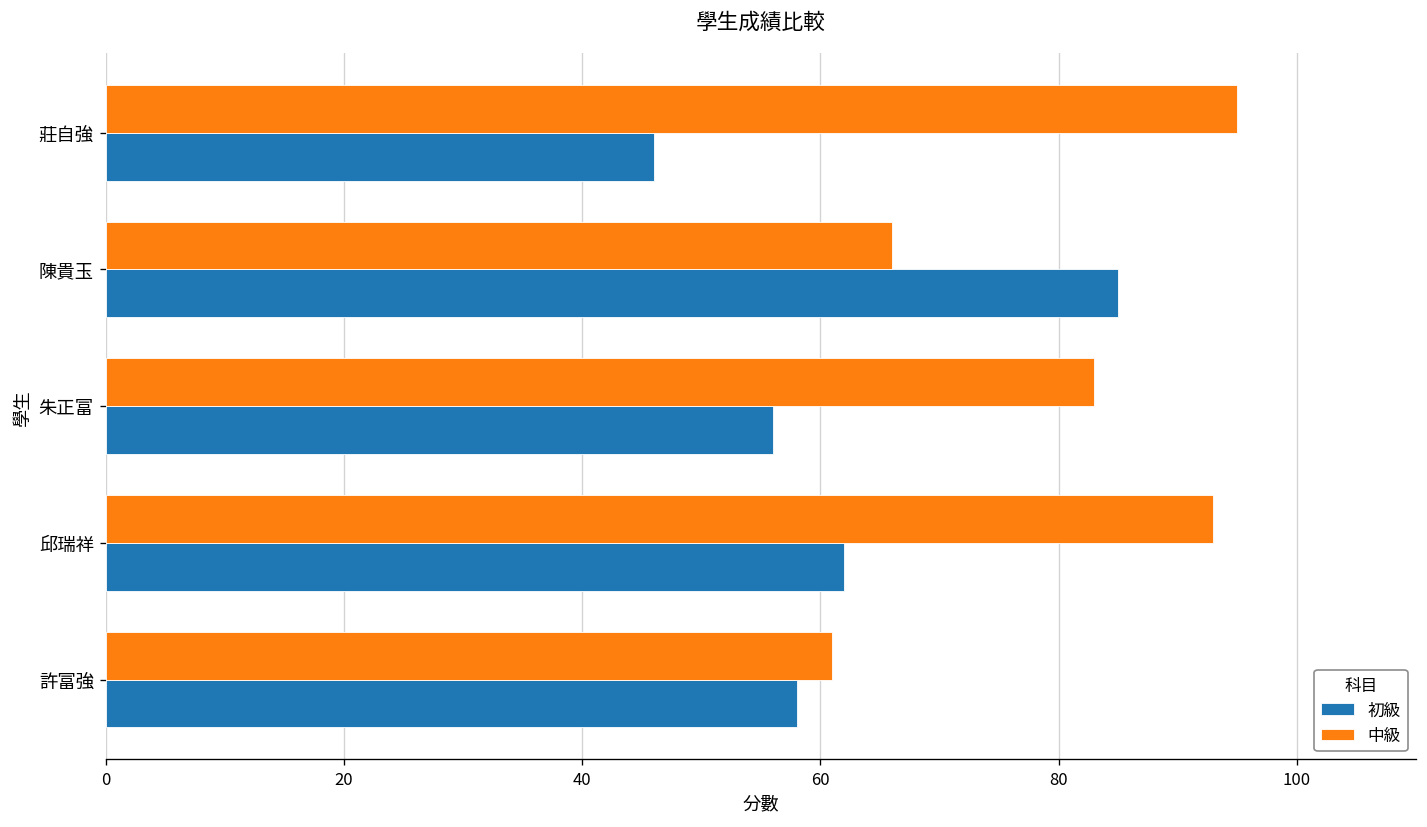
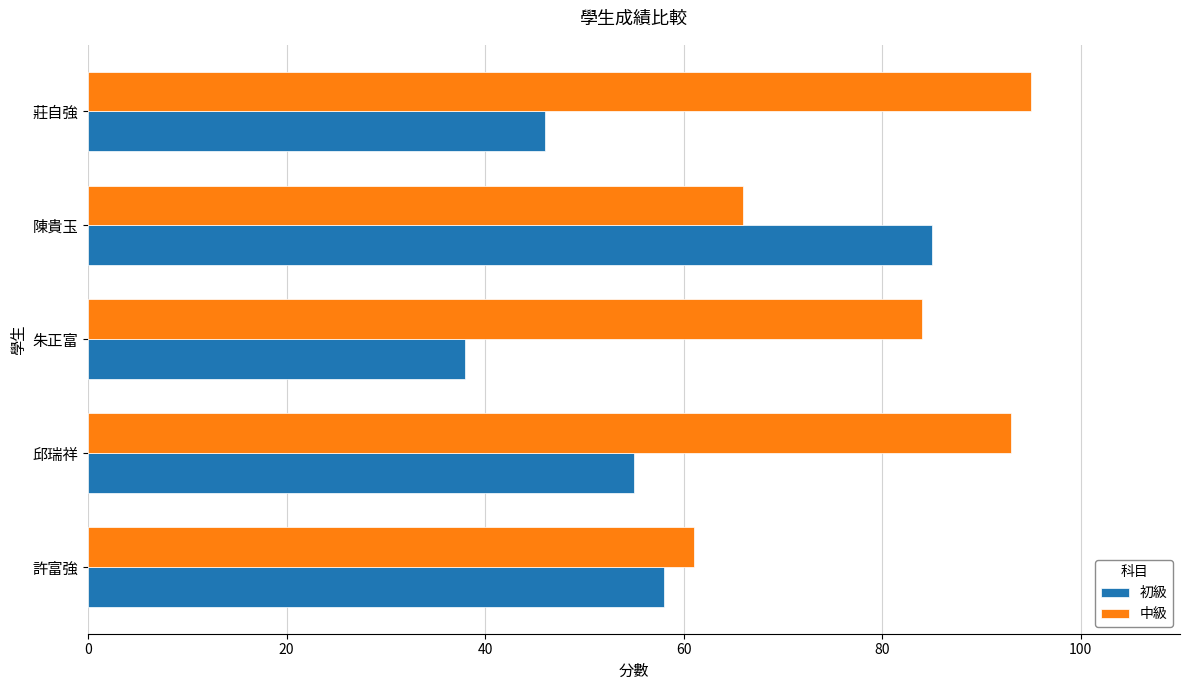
中級, 朱正富: 83 -> 84
初級, 朱正富: 56 -> 38
初級, 邱瑞祥: 62 -> 55
